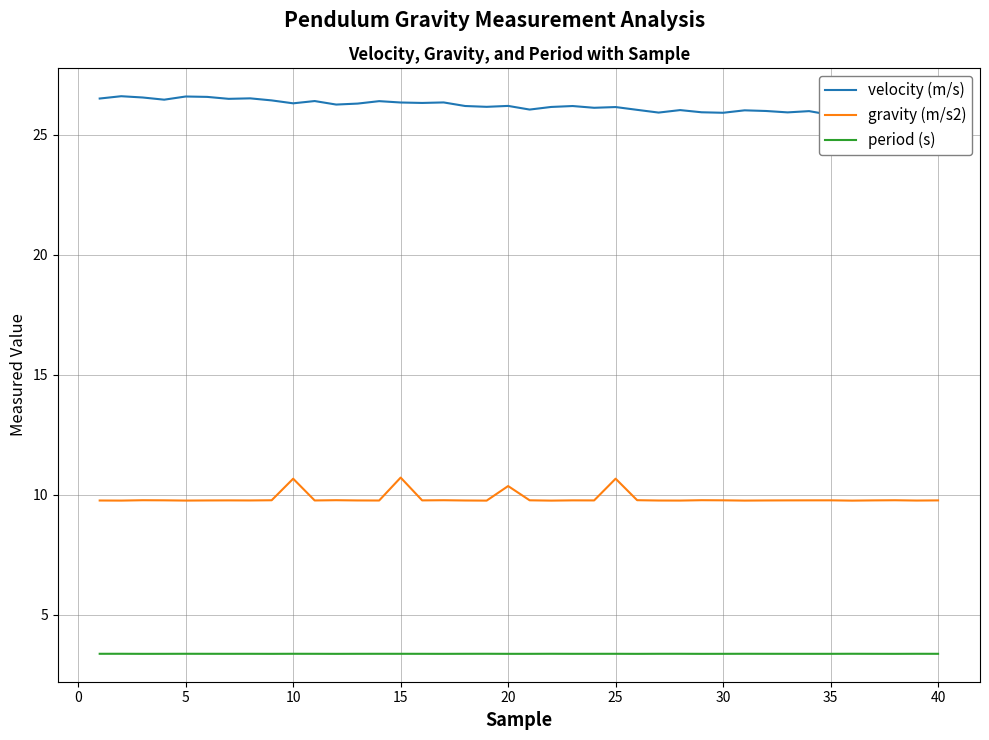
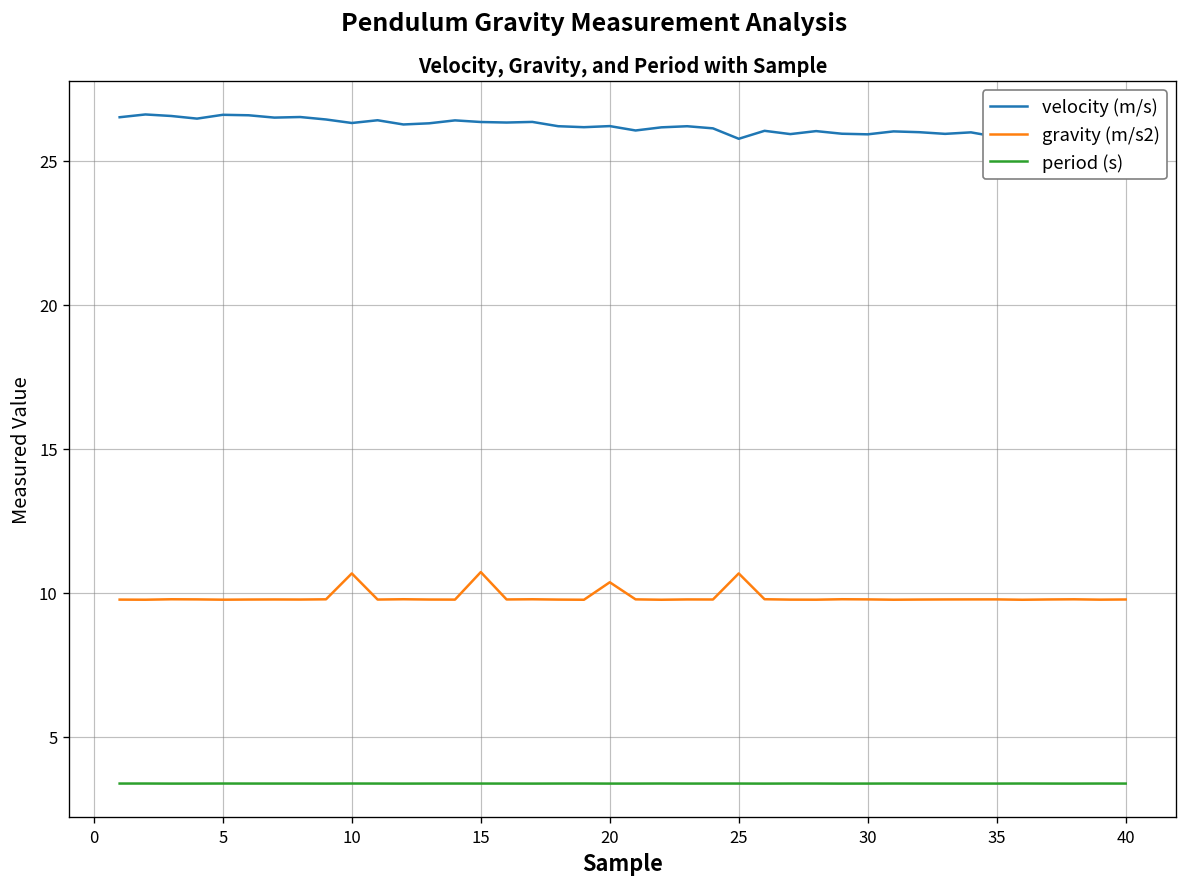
velocity (m/s), 25: 26.2 -> 25.8
